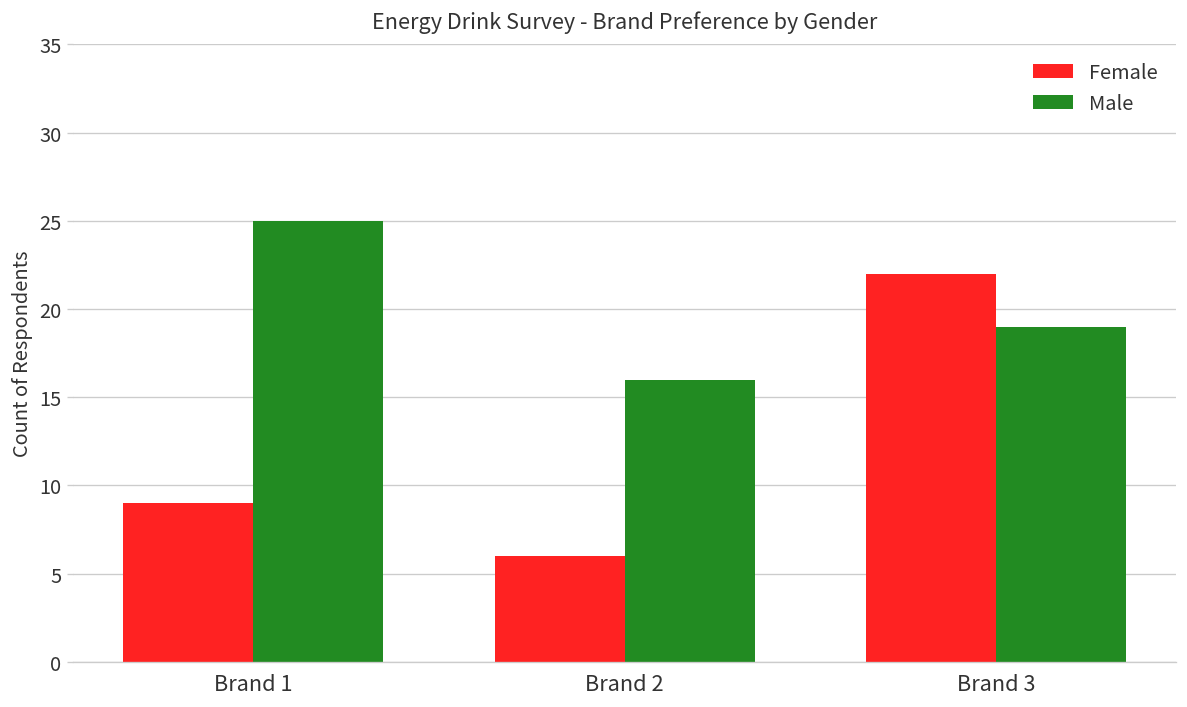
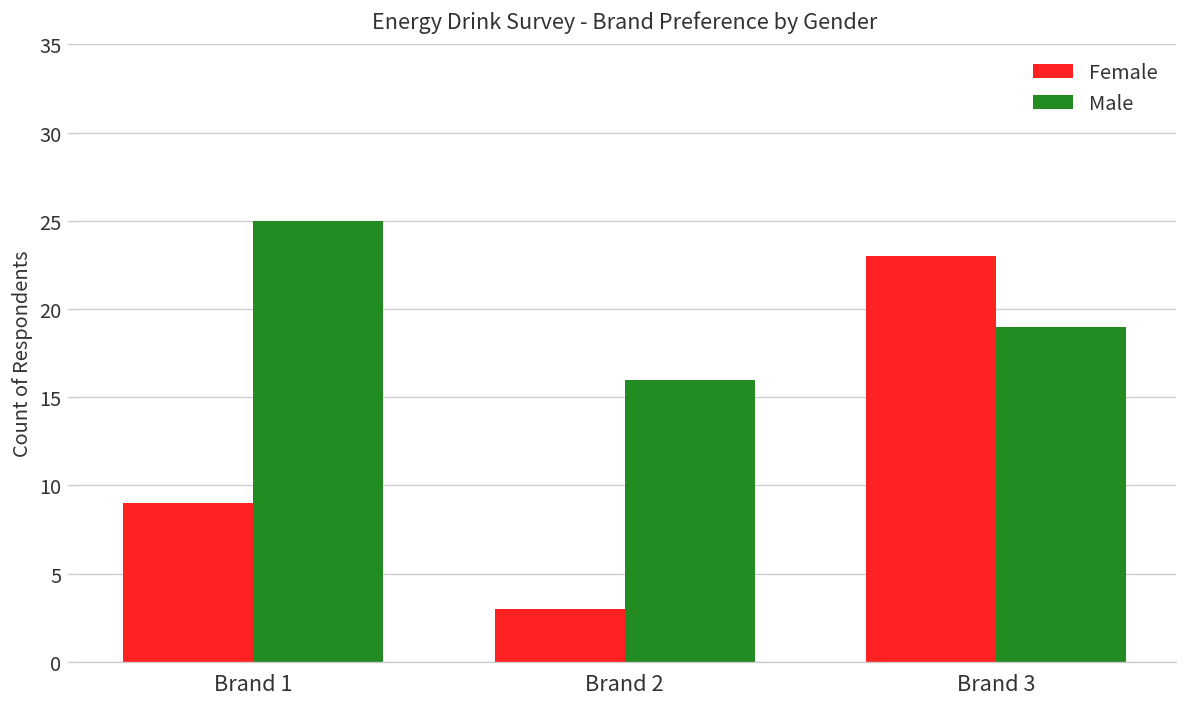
Female, Brand 2: 6 -> 3
Female, Brand 3: 22 -> 23
